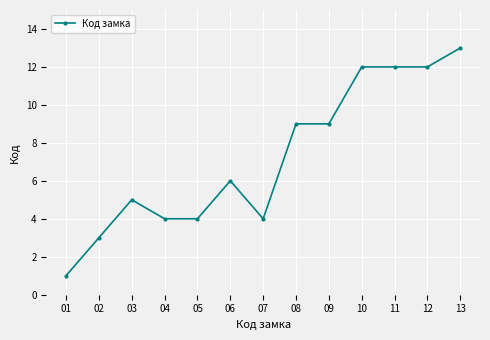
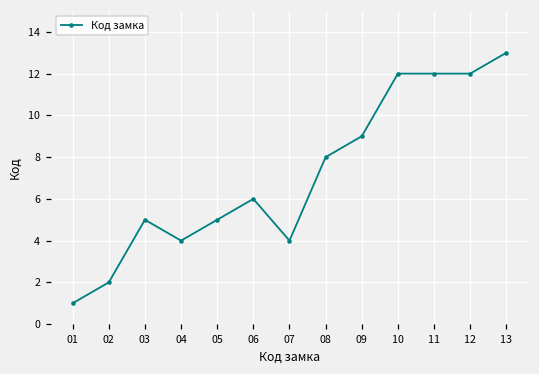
02: 3 -> 2
05: 4 -> 5
08: 9 -> 8
